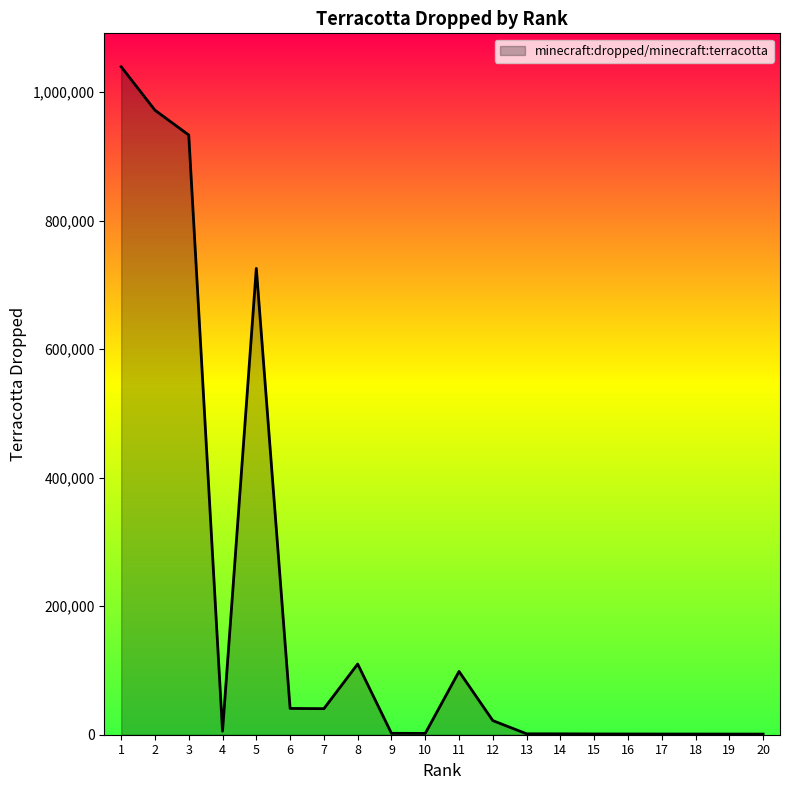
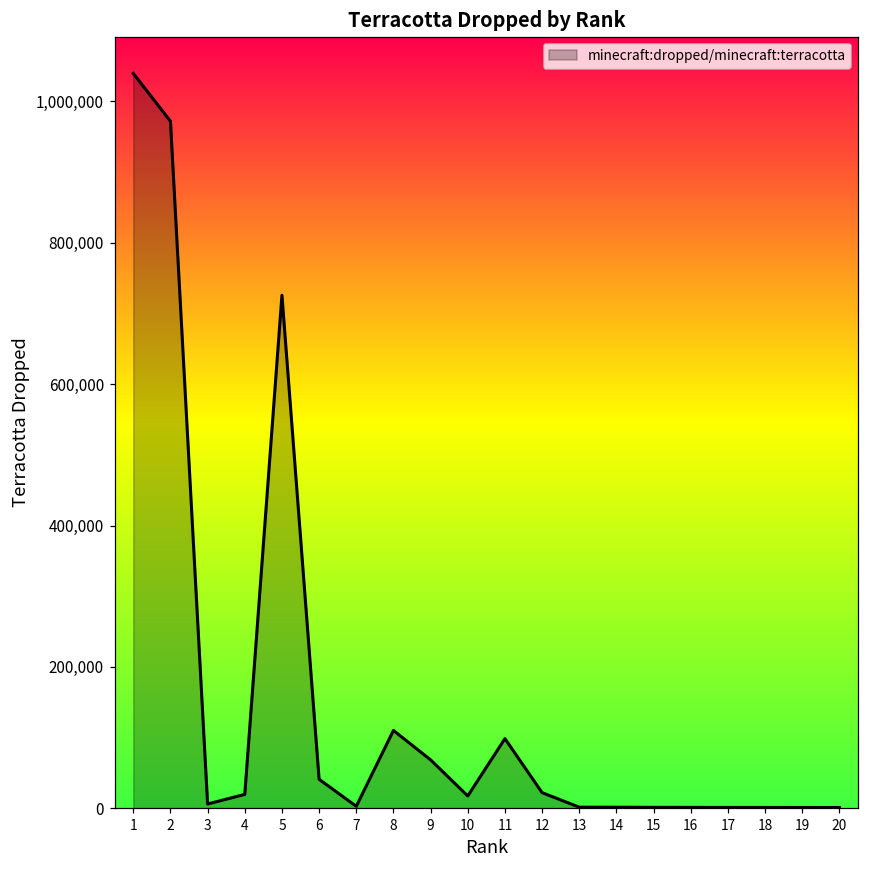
3: 930,000 -> 10,000
4: 10,000 -> 20,000
7: 40,000 -> 0
9: 0 -> 70,000
10: 0 -> 20,000
